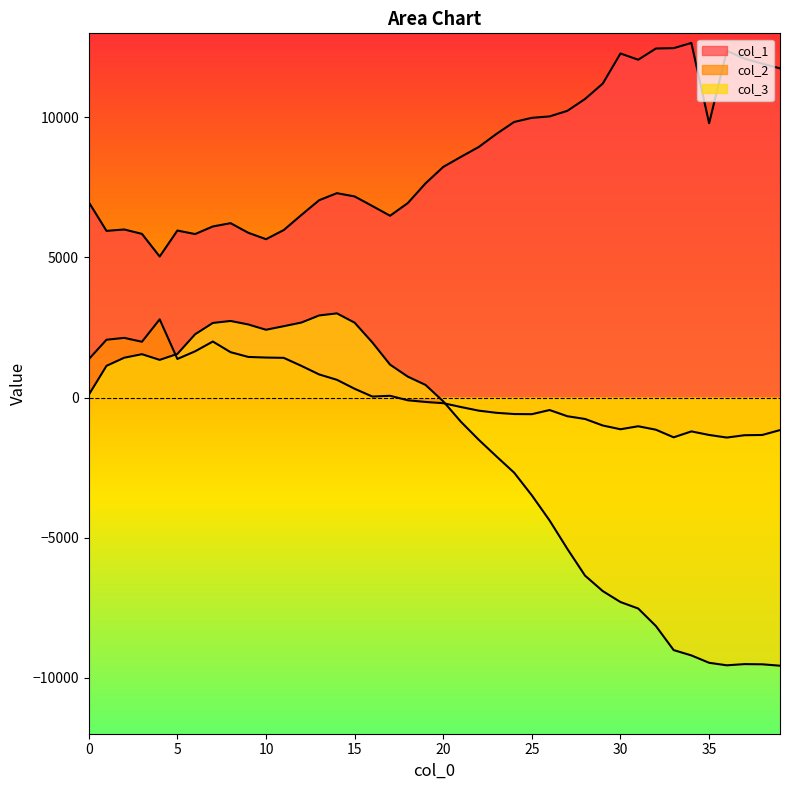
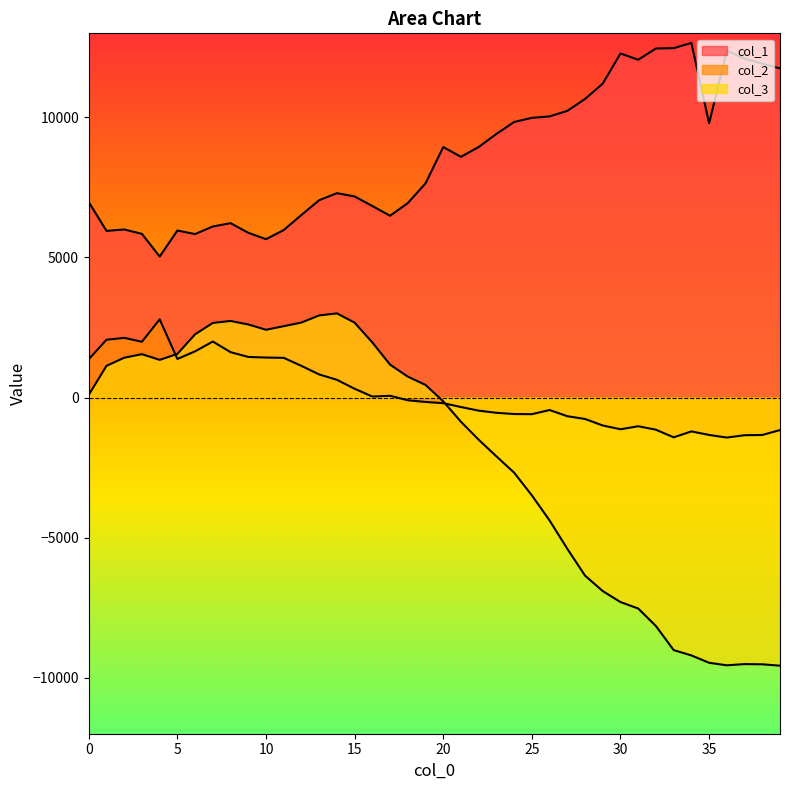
col_1, 20: 8200 -> 8900
